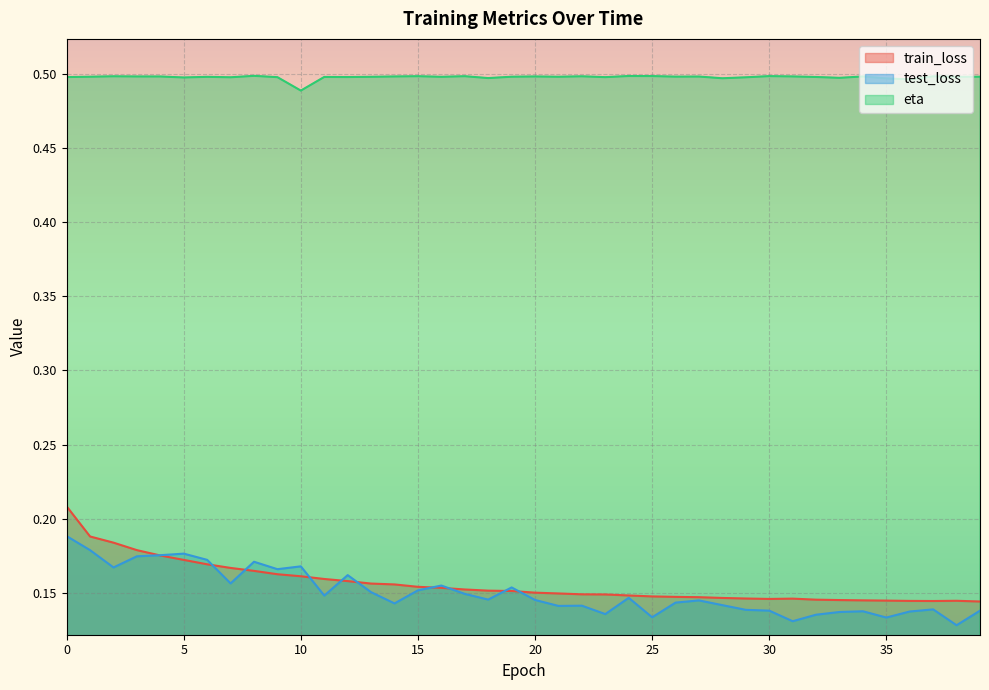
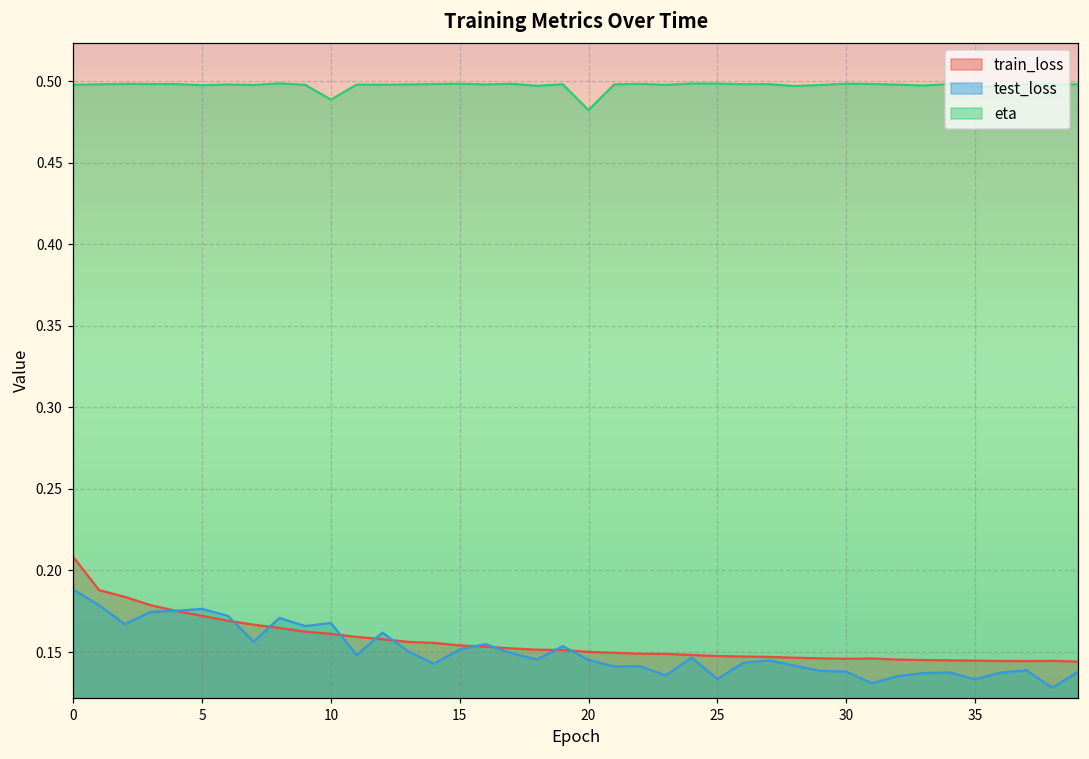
eta, 20: 0.498 -> 0.482
